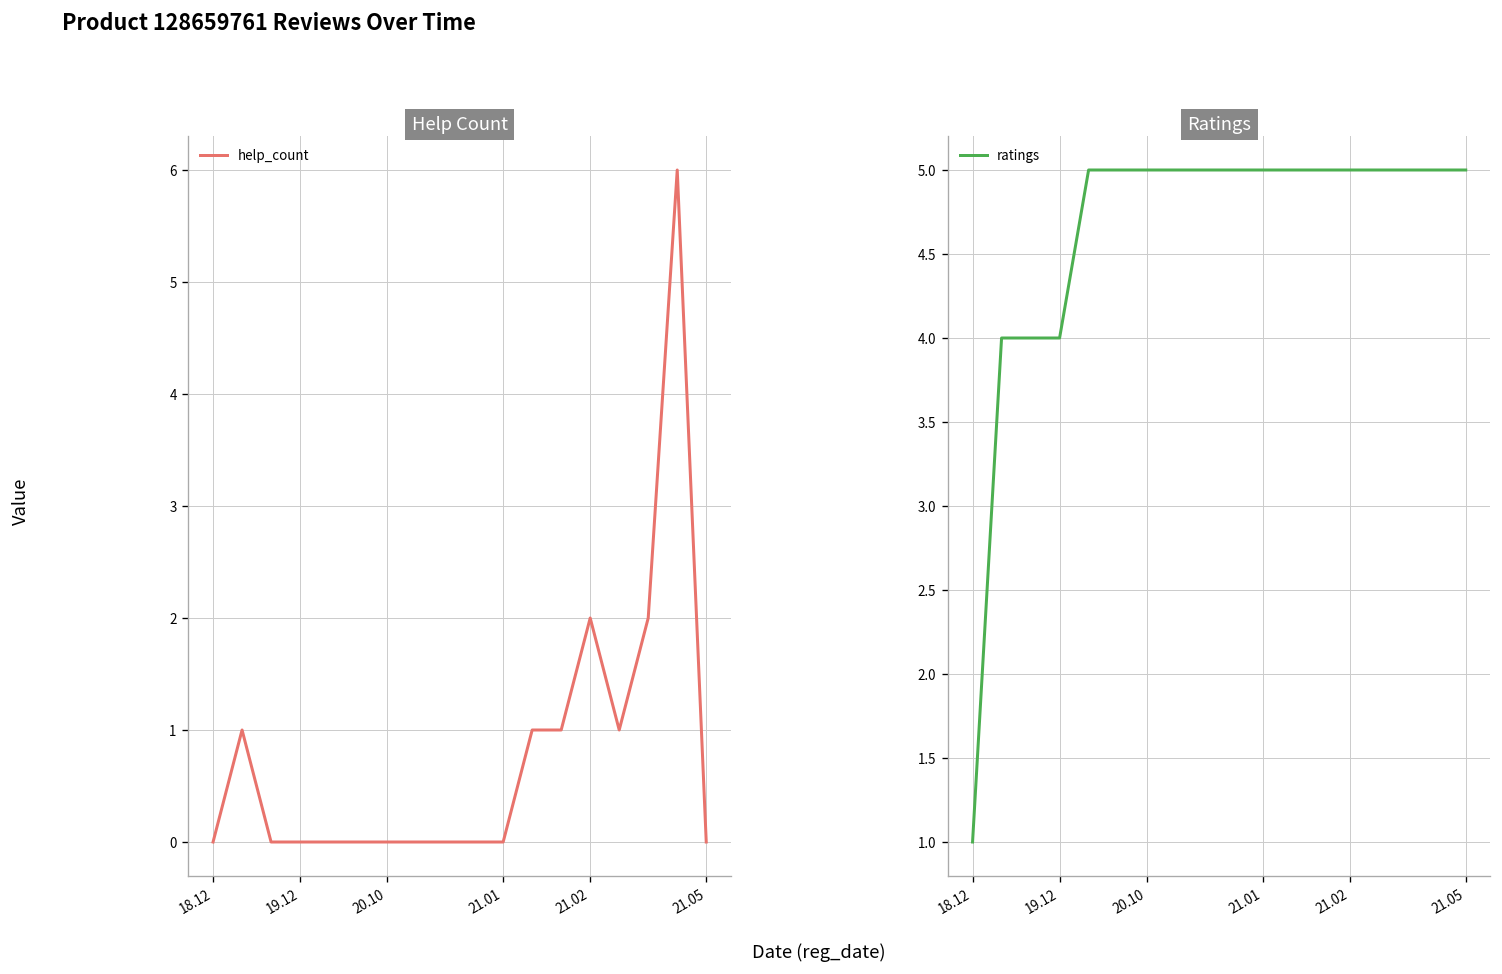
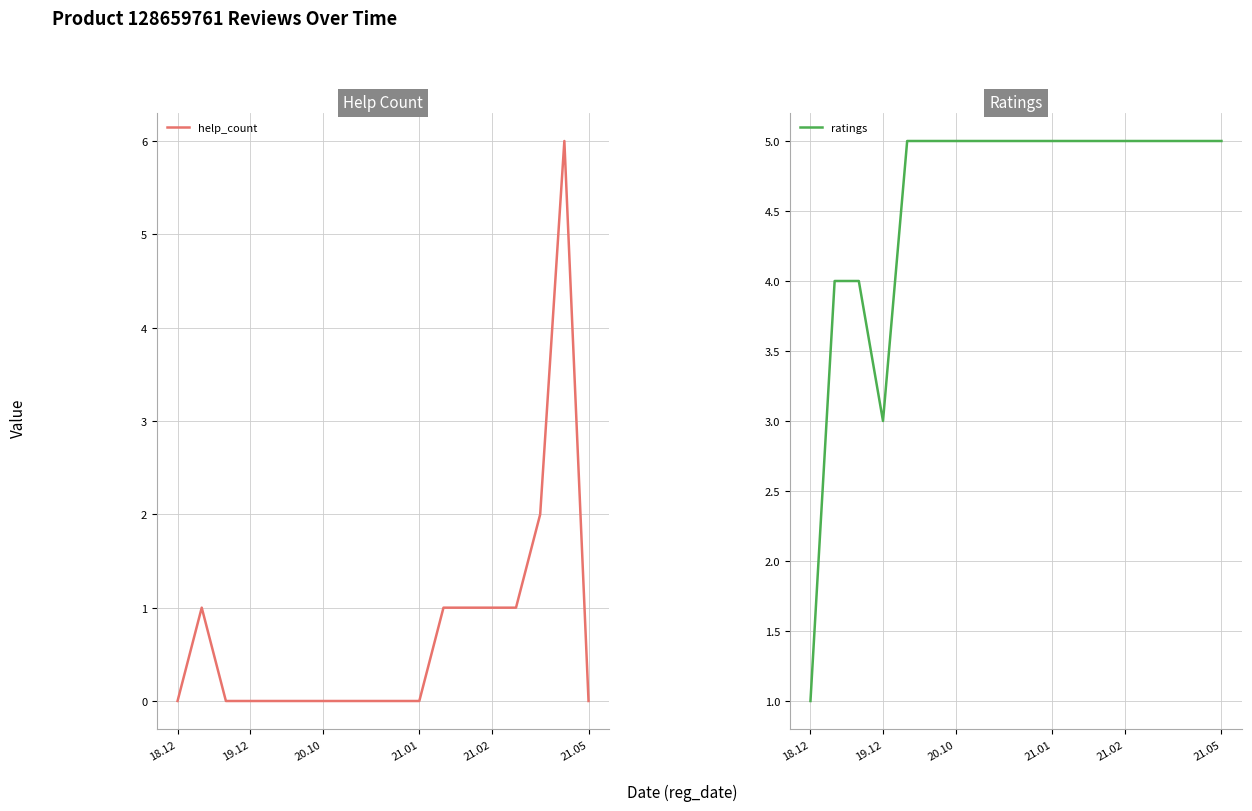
Help Count, 21.02: 2 -> 1
Ratings, 19.12: 4 -> 3
